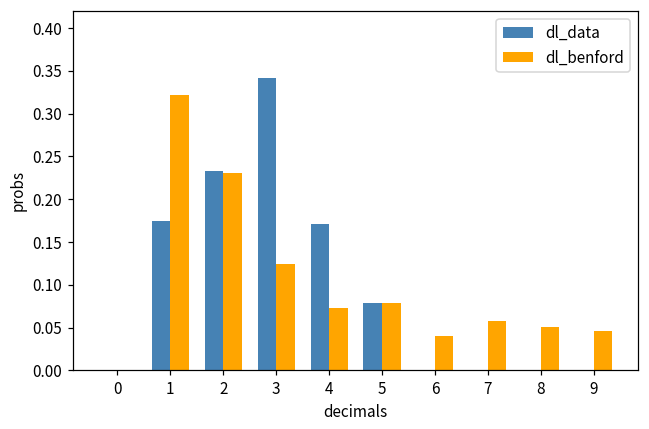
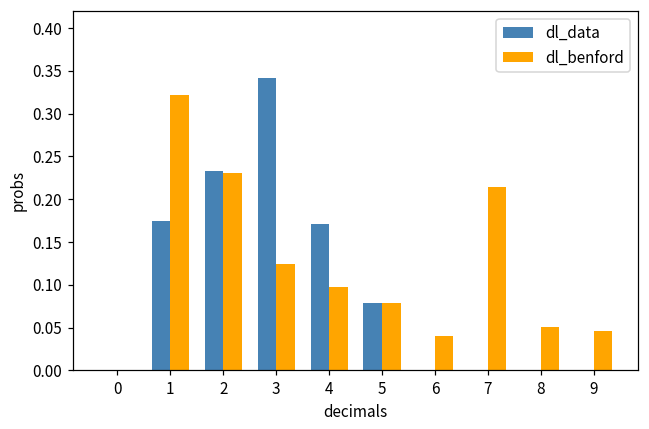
dl_benford, 4: 0.07 -> 0.10
dl_benford, 7: 0.06 -> 0.21
